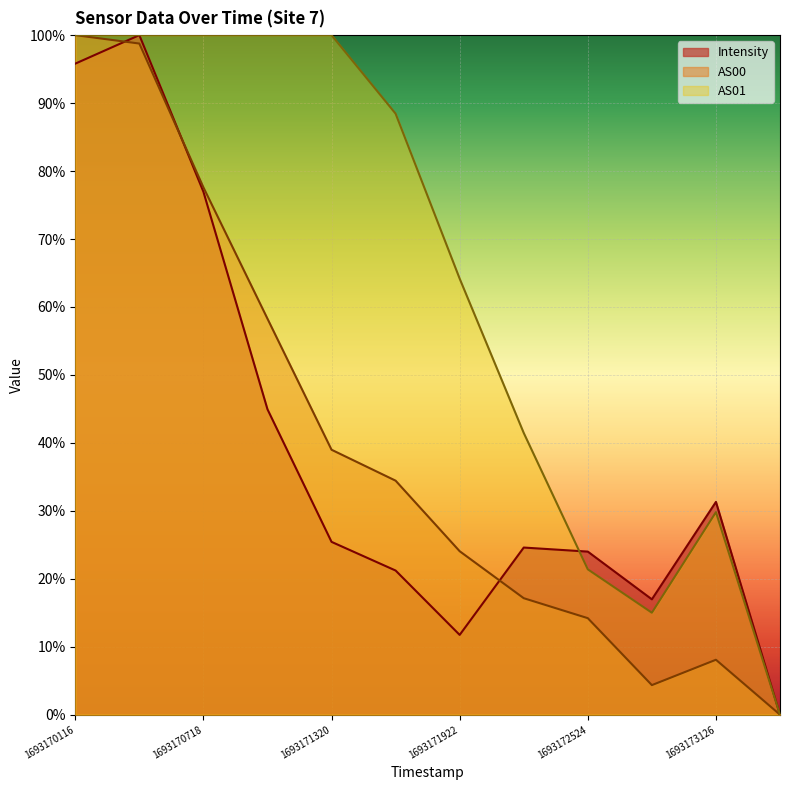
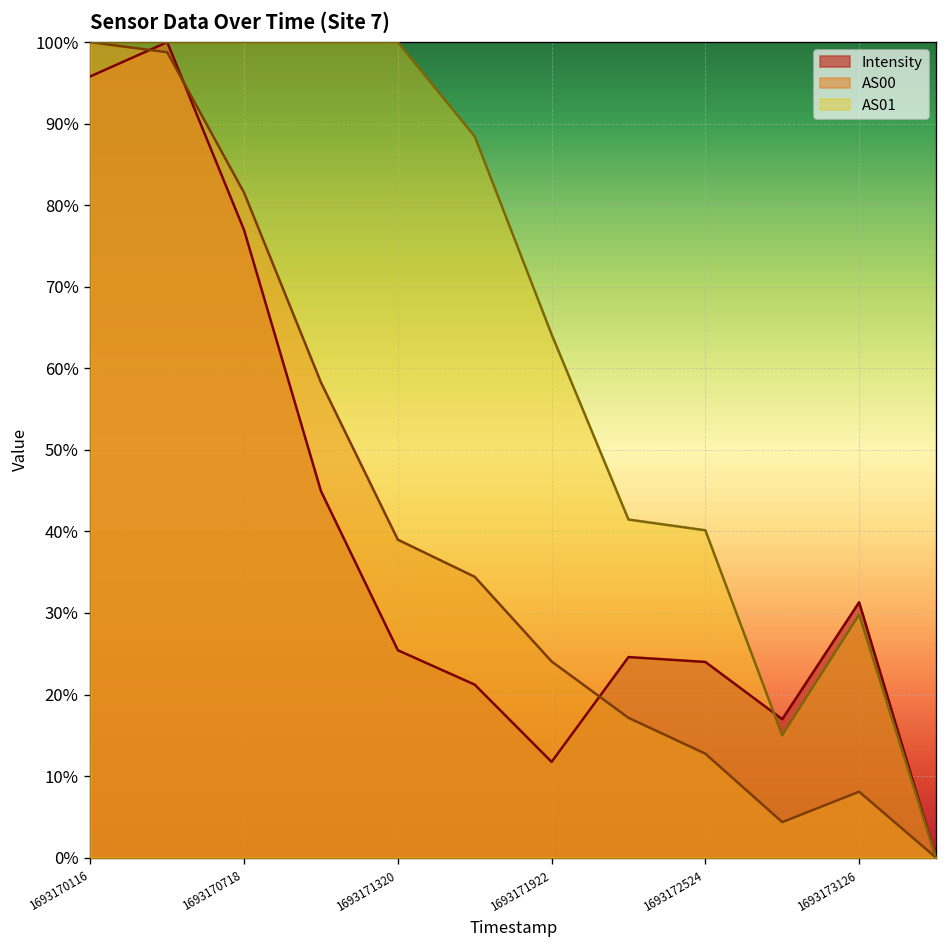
AS00, 1693170718: 78% -> 82%
AS00, 1693172524: 14% -> 13%
AS01, 1693172524: 21% -> 40%
